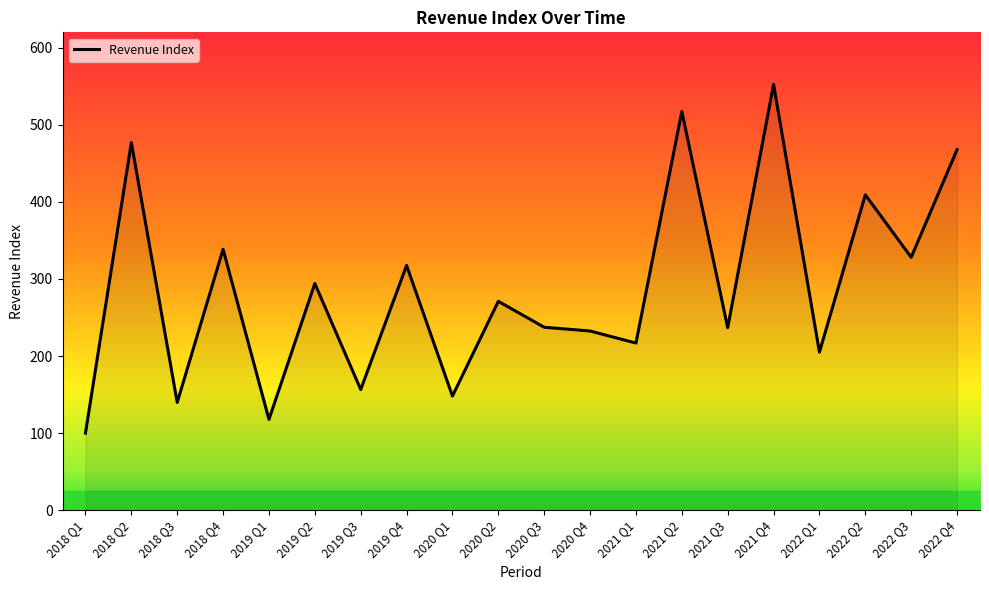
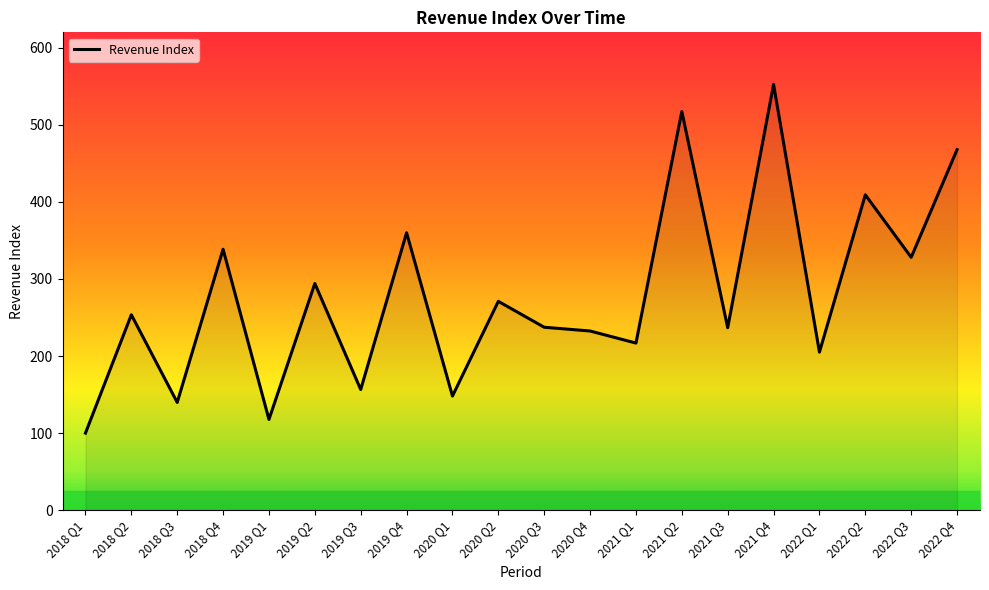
2018 Q2: 480 -> 250
2019 Q4: 320 -> 360
